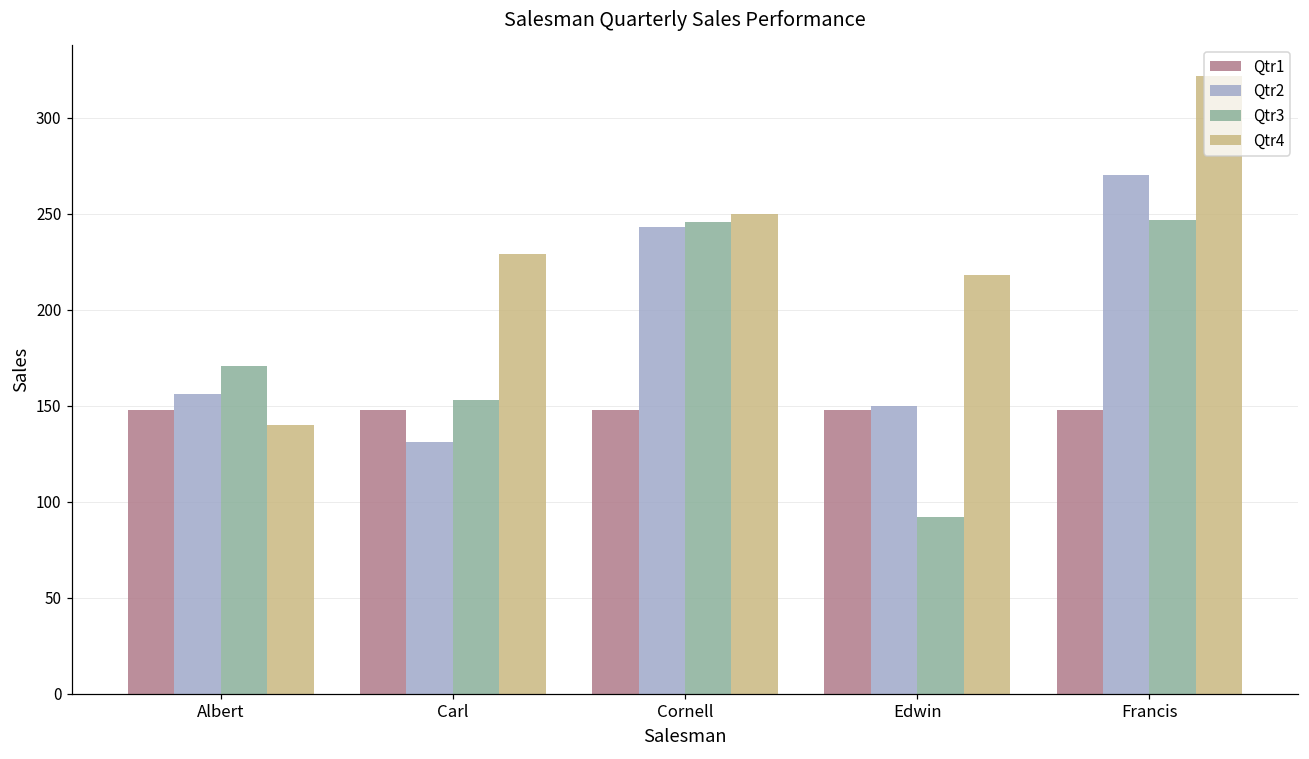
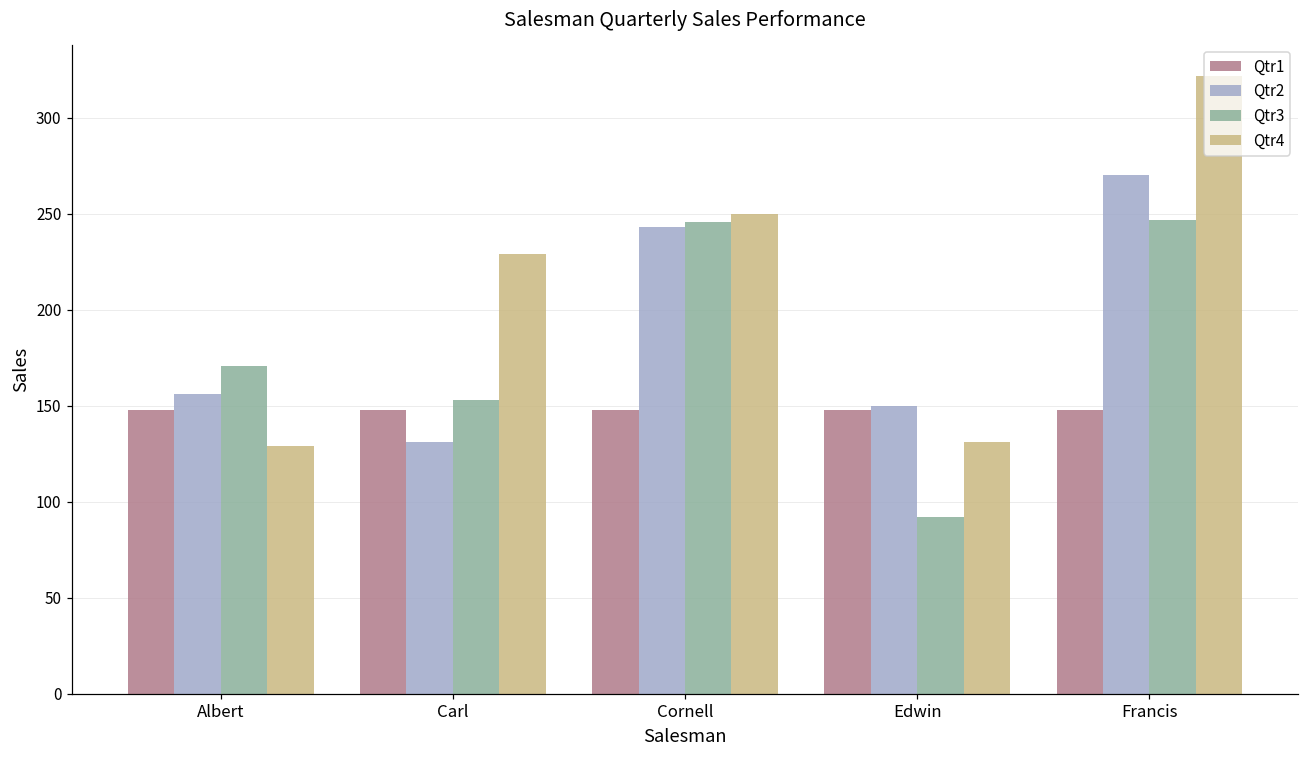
Qtr4, Albert: 140 -> 129
Qtr4, Edwin: 218 -> 131
